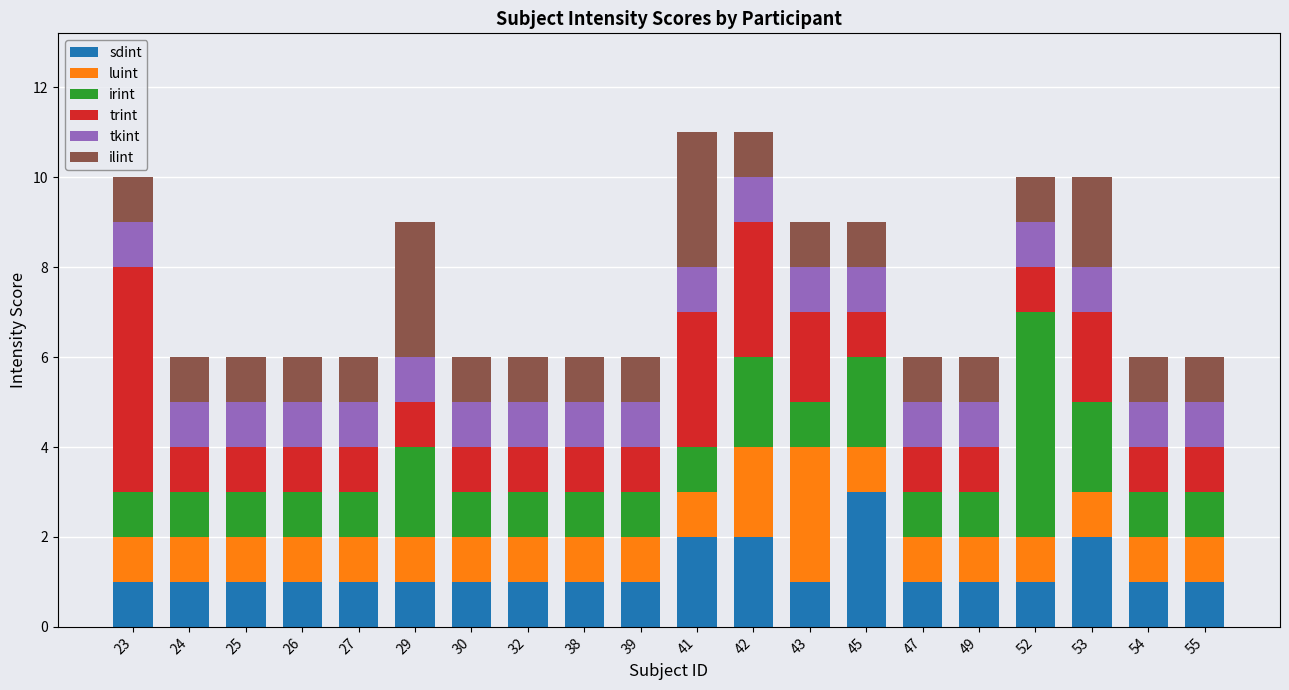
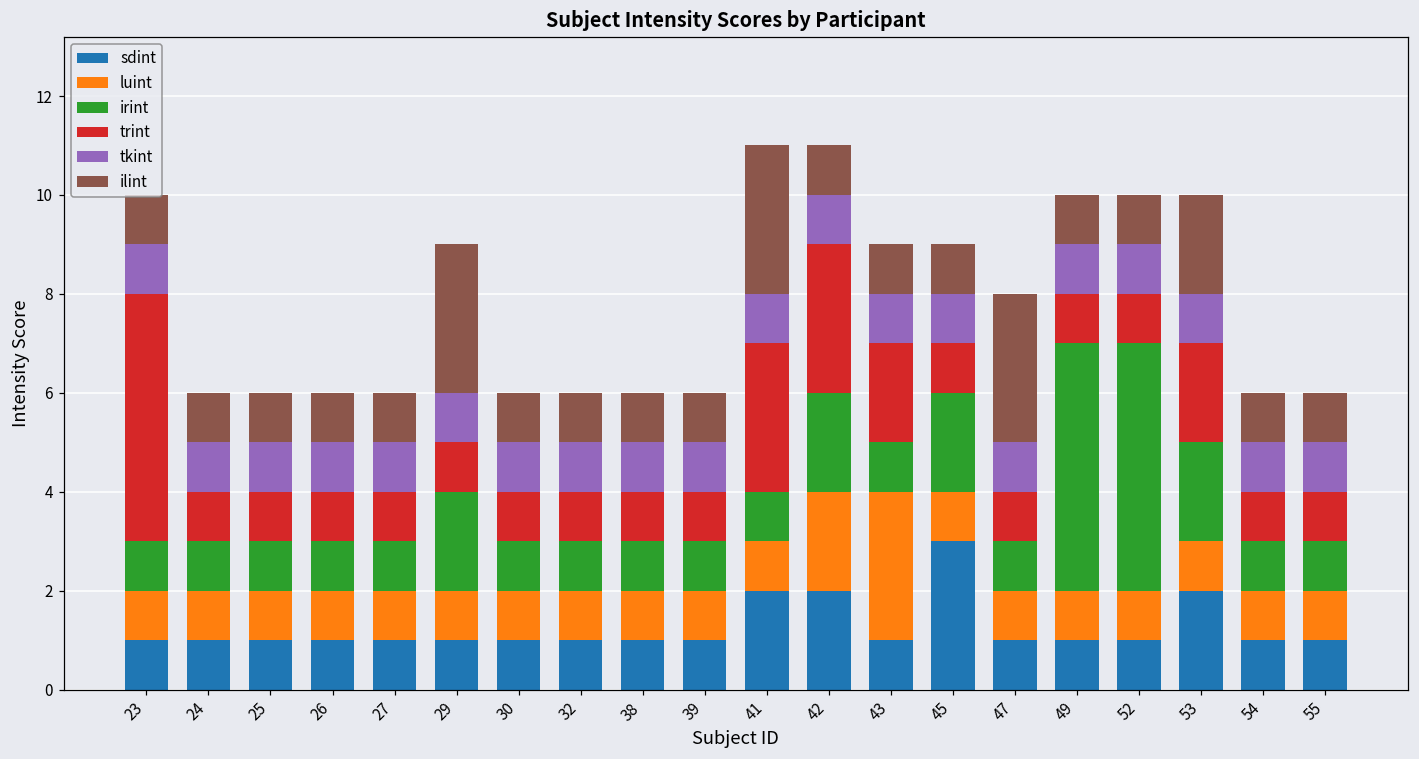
ilint, 47: 1 -> 3
irint, 49: 1 -> 5
